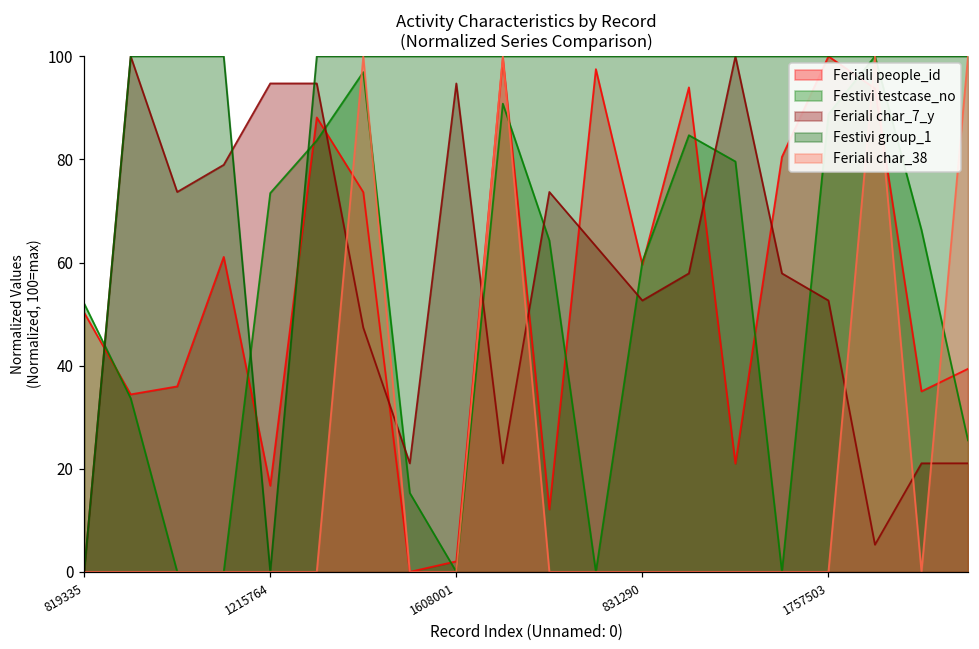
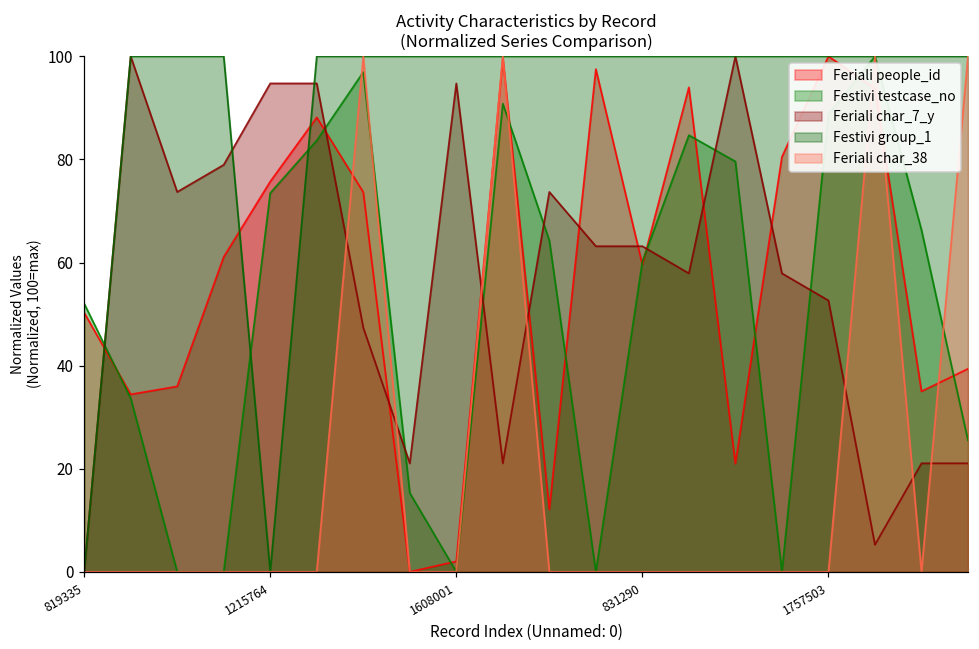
Feriali people_id, 1215764: 17 -> 76
Feriali char_7_y, 831290: 53 -> 63
